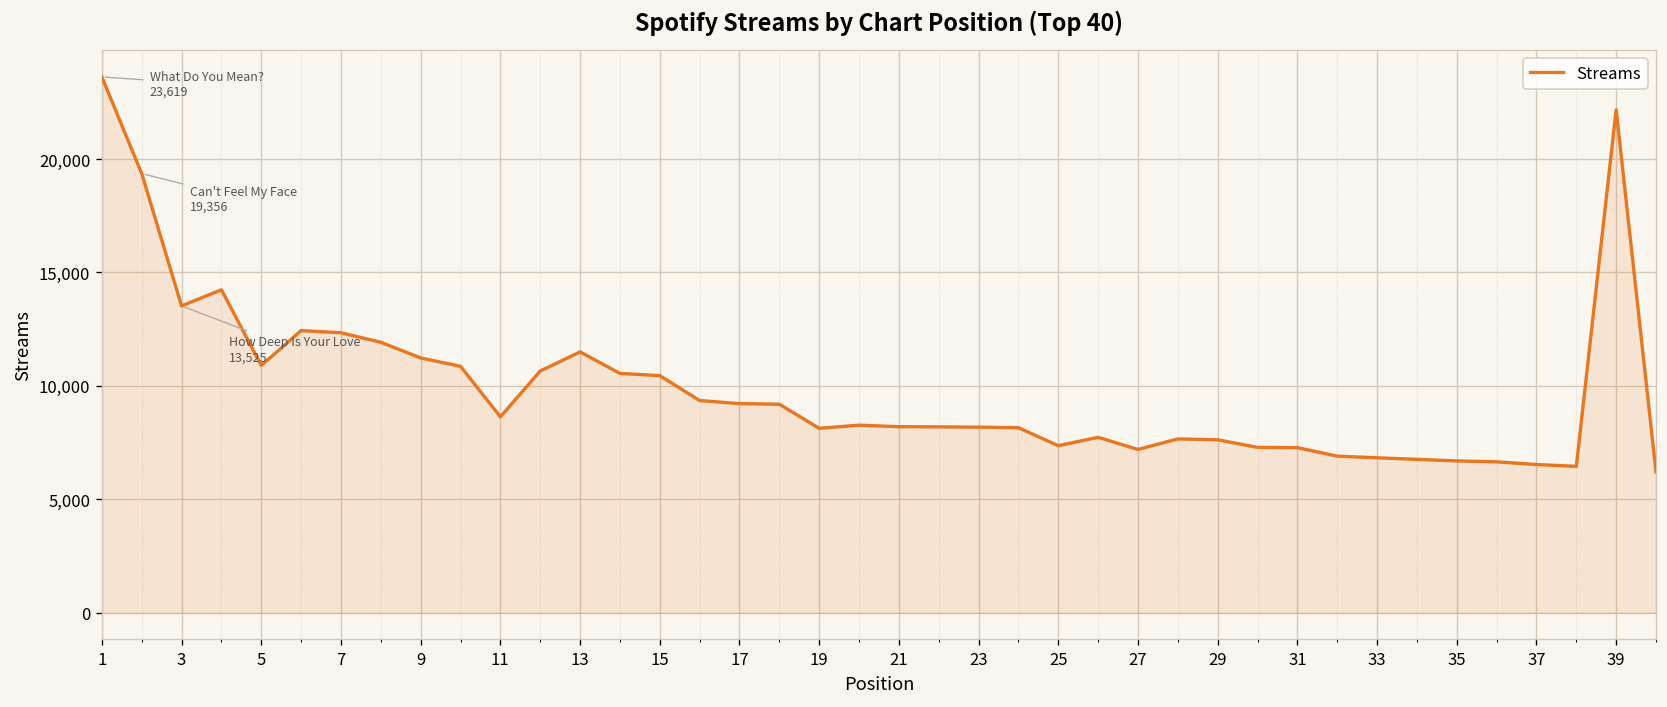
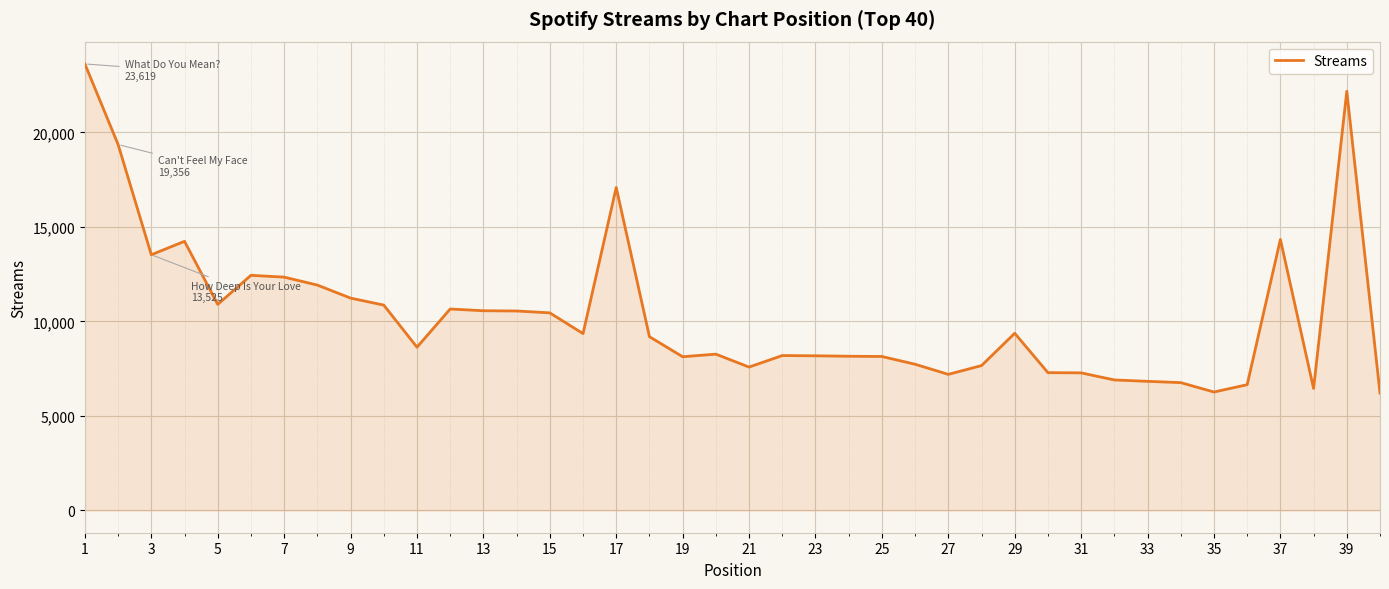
13: 11,500 -> 10,600
17: 9,200 -> 17,100
21: 8,200 -> 7,600
25: 7,400 -> 8,100
29: 7,600 -> 9,400
35: 6,700 -> 6,300
37: 6,500 -> 14,300
